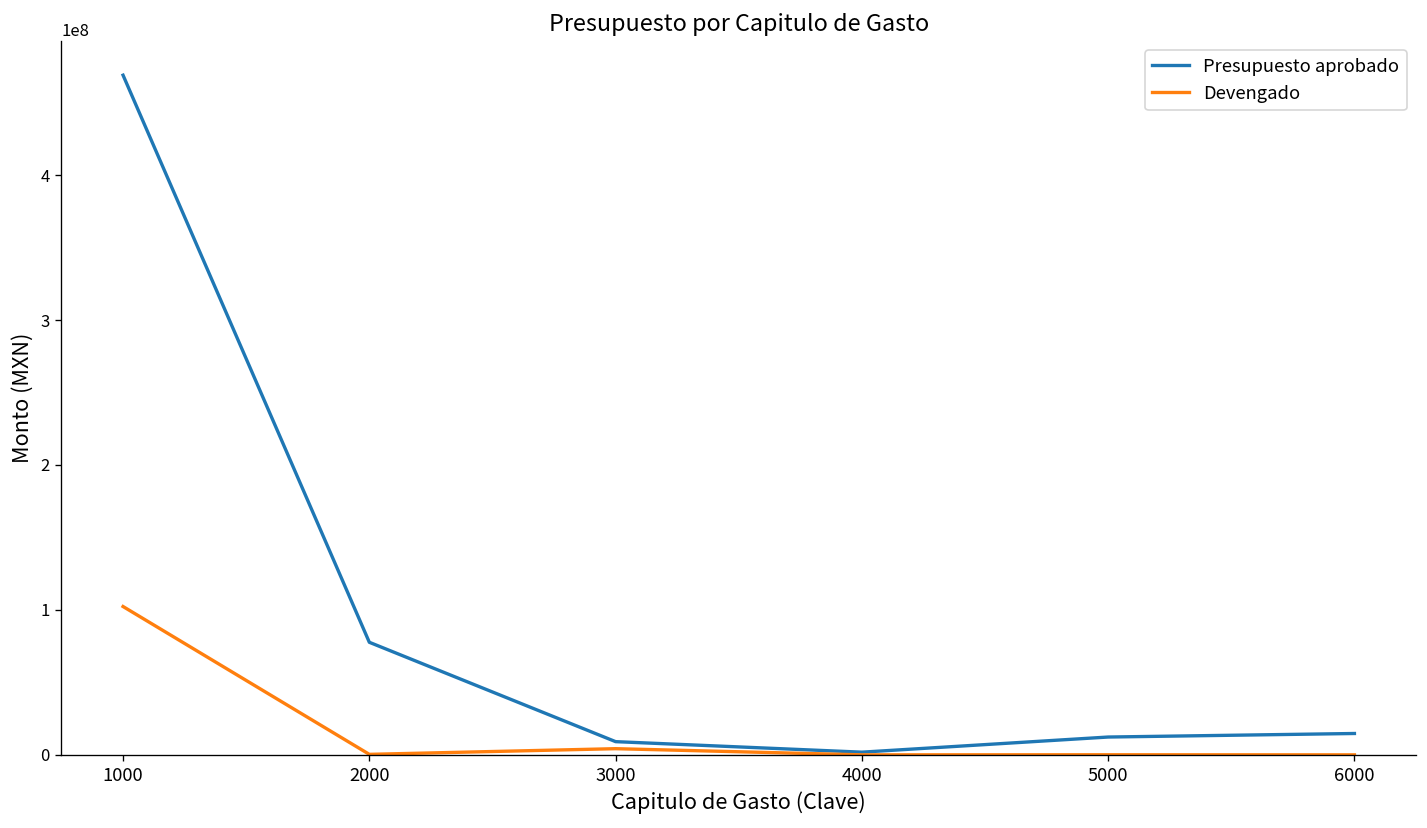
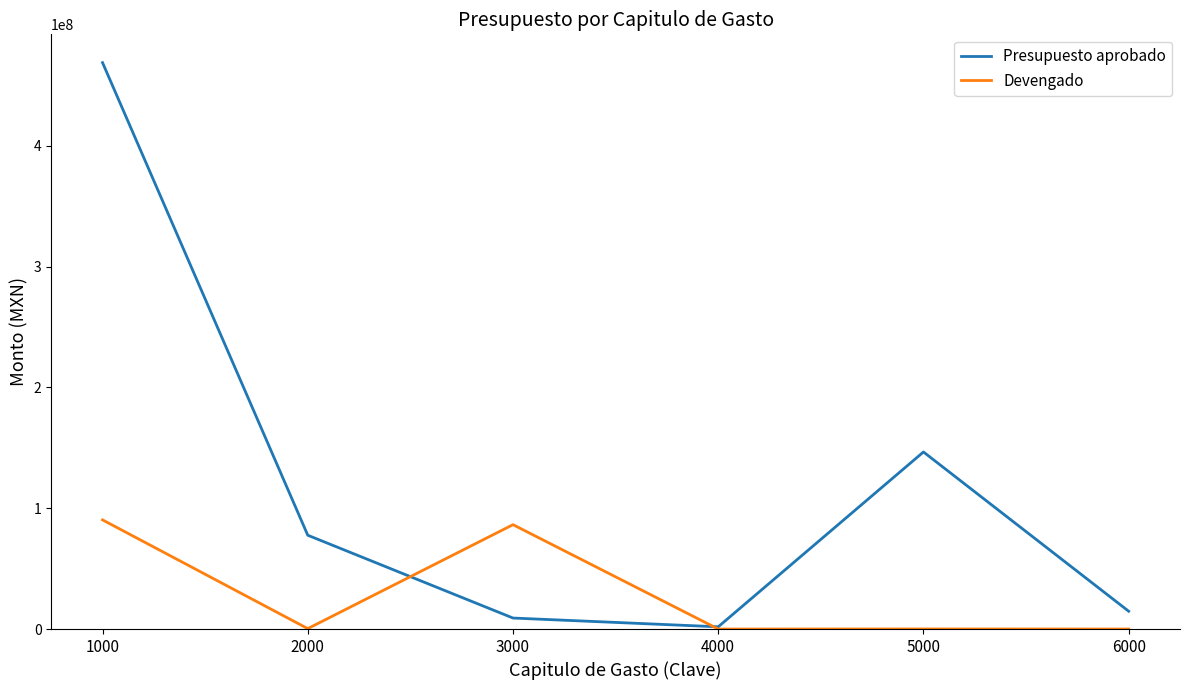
Devengado, 1000: 102000000 -> 90000000
Devengado, 3000: 4000000 -> 86000000
Presupuesto aprobado, 5000: 12000000 -> 147000000
